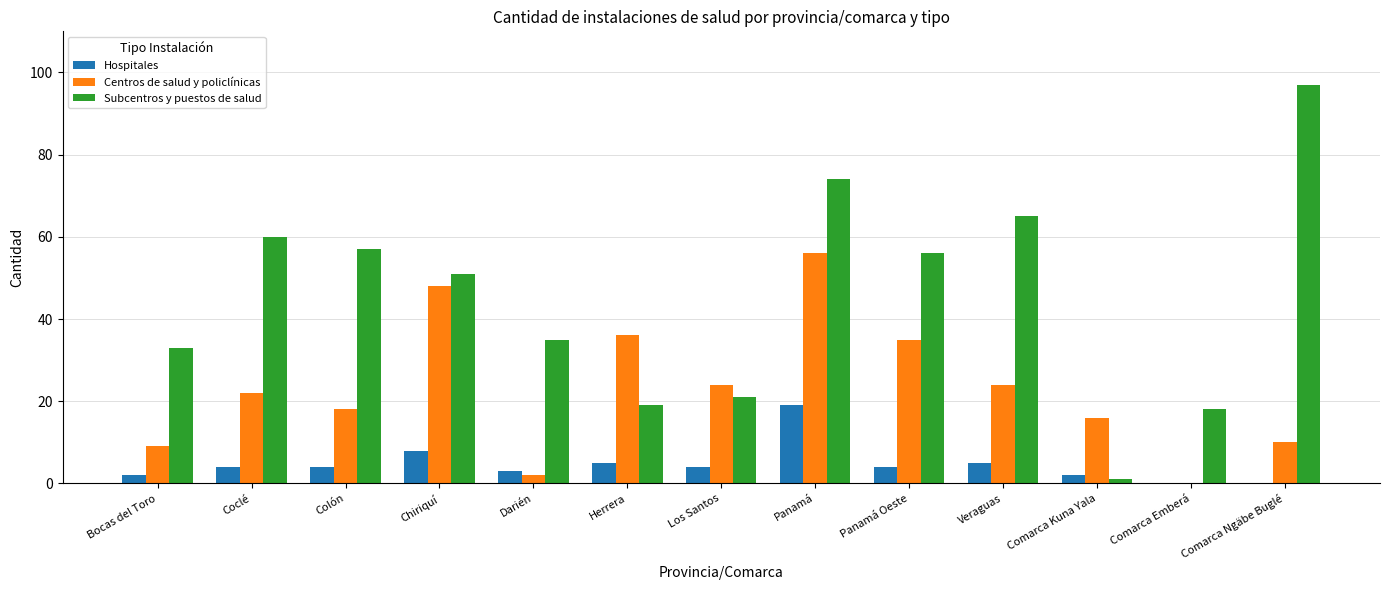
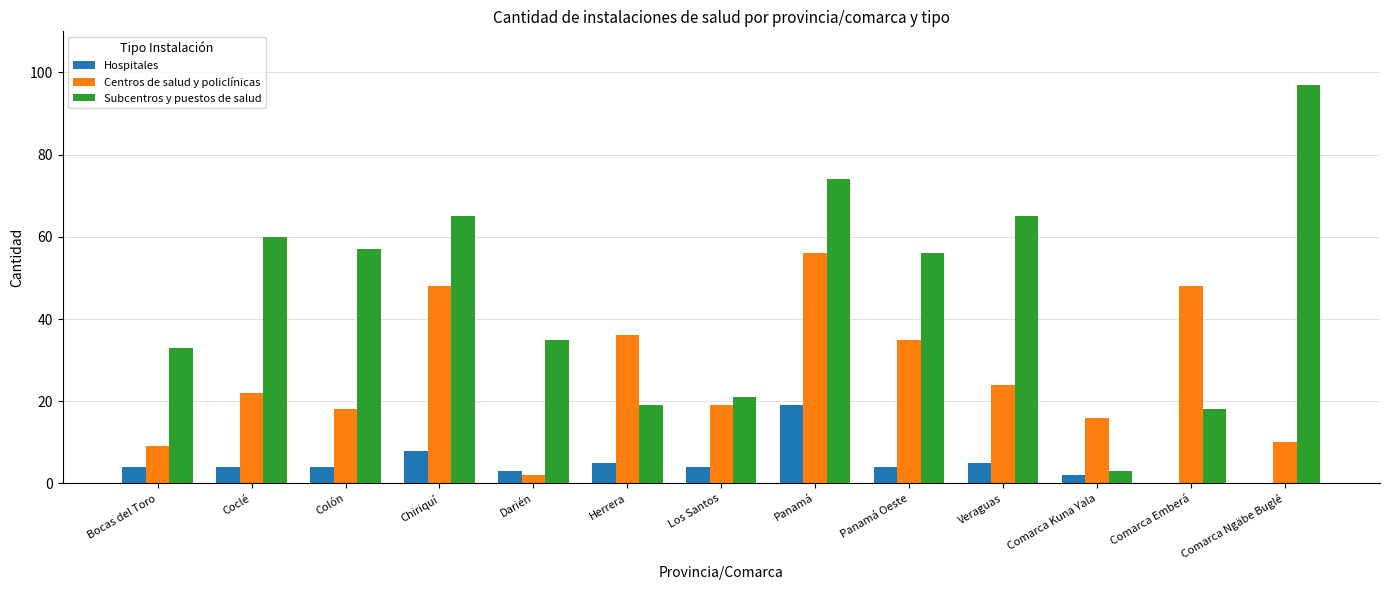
Hospitales, Bocas del Toro: 2 -> 4
Subcentros y puestos de salud, Chiriquí: 51 -> 65
Centros de salud y policlínicas, Los Santos: 24 -> 19
Subcentros y puestos de salud, Comarca Kuna Yala: 1 -> 3
Centros de salud y policlínicas, Comarca Emberá: 0 -> 48
